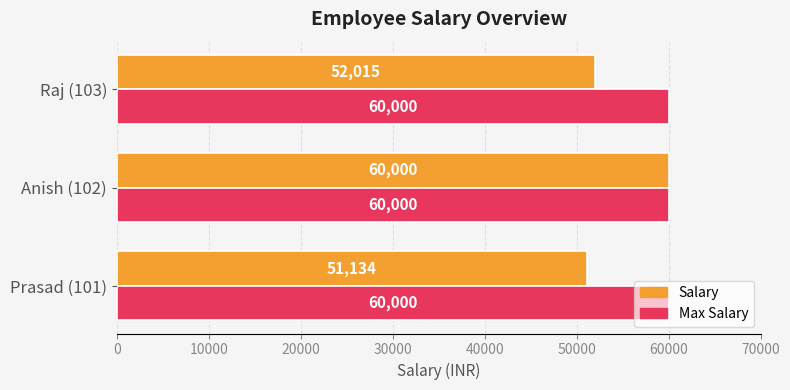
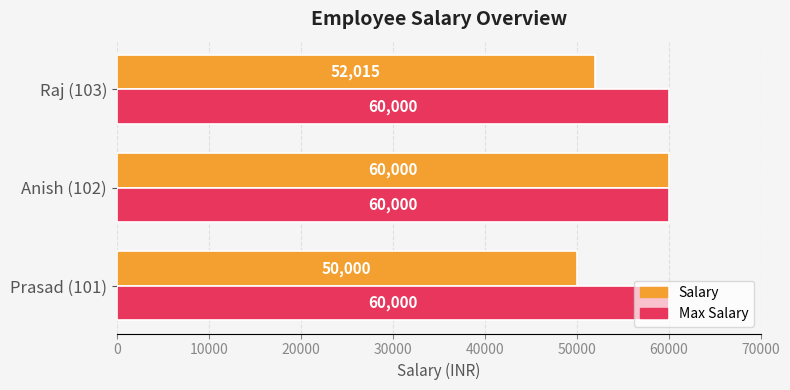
Salary, Prasad (101): 51,134 -> 50,000
